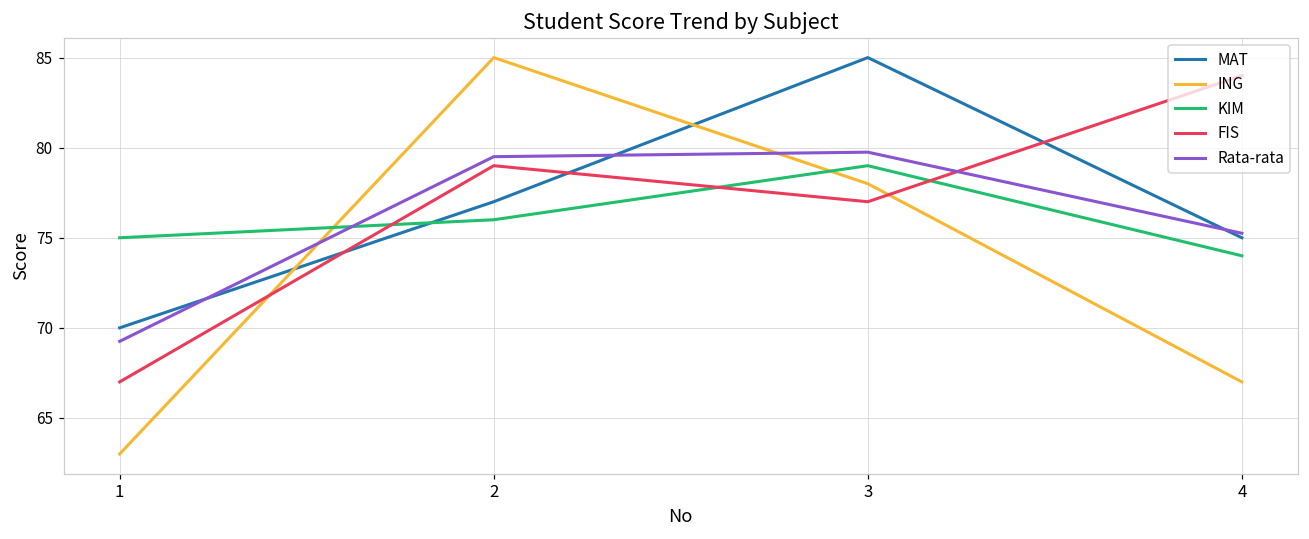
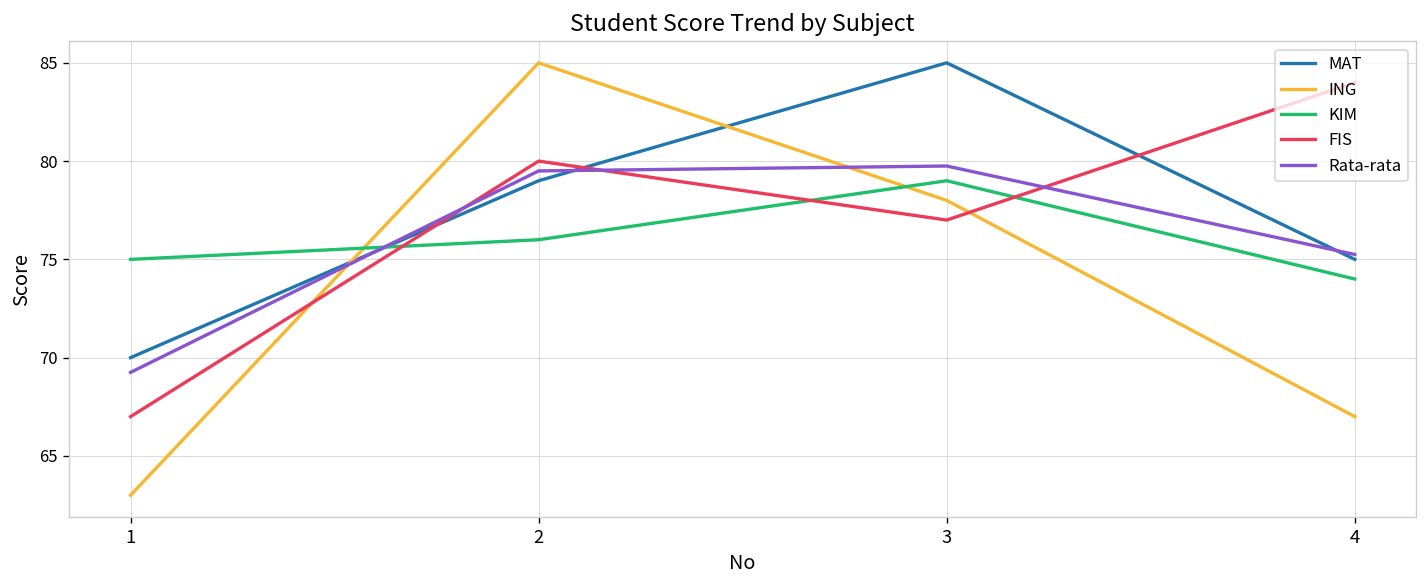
MAT, 2: 77 -> 79
FIS, 2: 79 -> 80
